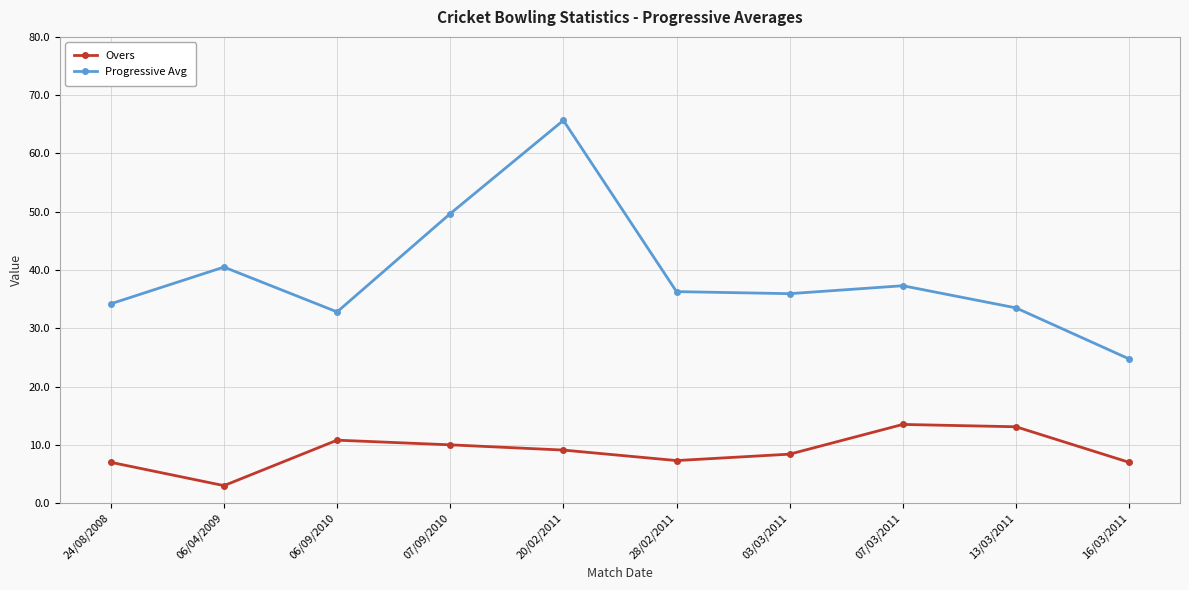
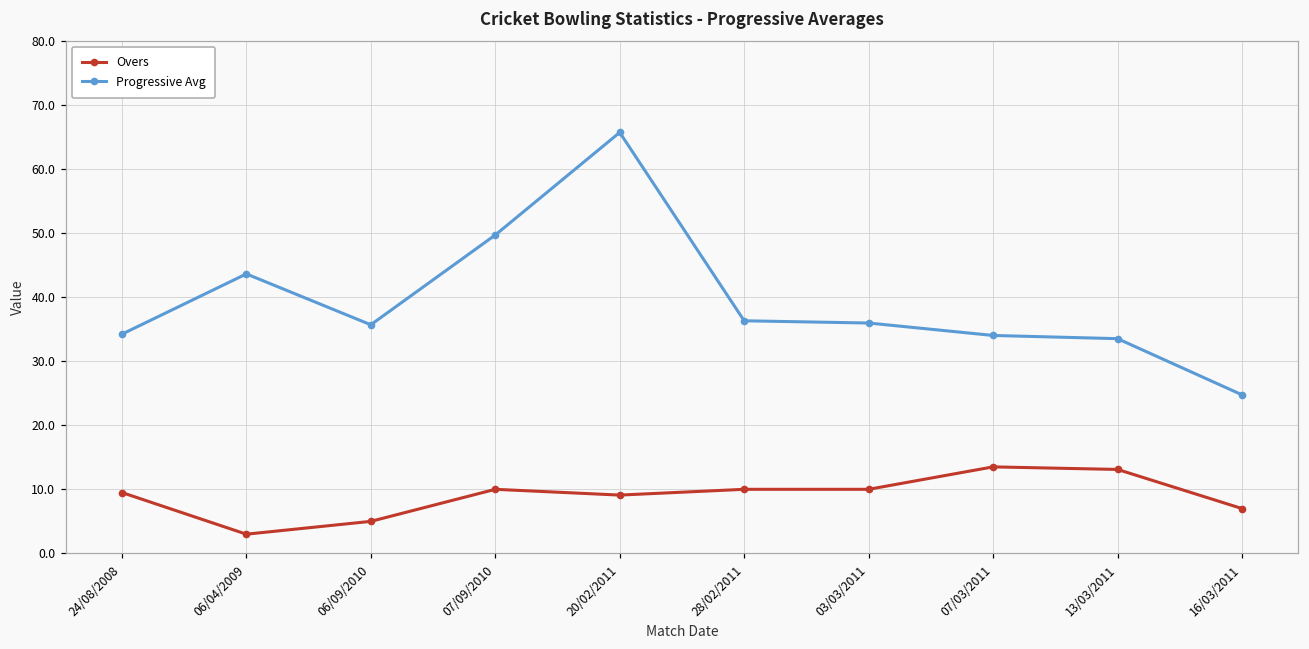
Overs, 24/08/2008: 7 -> 10
Progressive Avg, 06/04/2009: 41 -> 44
Overs, 06/09/2010: 11 -> 5
Progressive Avg, 06/09/2010: 33 -> 36
Overs, 28/02/2011: 7 -> 10
Overs, 03/03/2011: 8 -> 10
Progressive Avg, 07/03/2011: 37 -> 34
